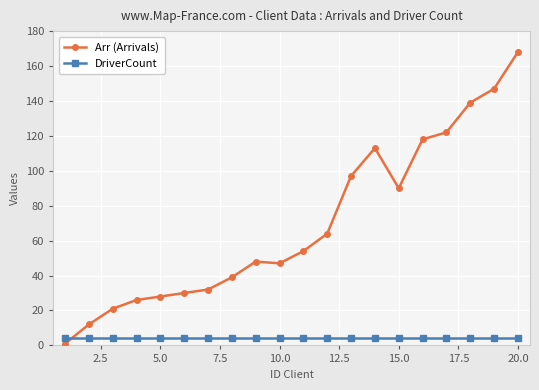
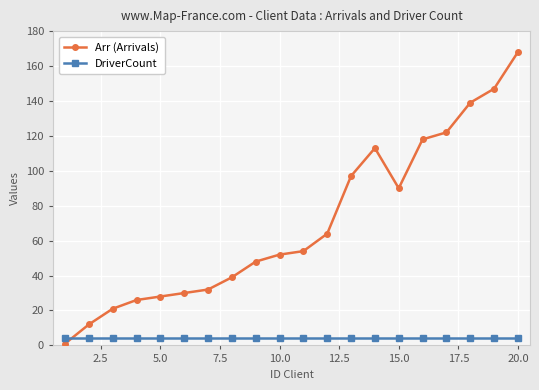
Arr (Arrivals), 10.0: 47 -> 52
